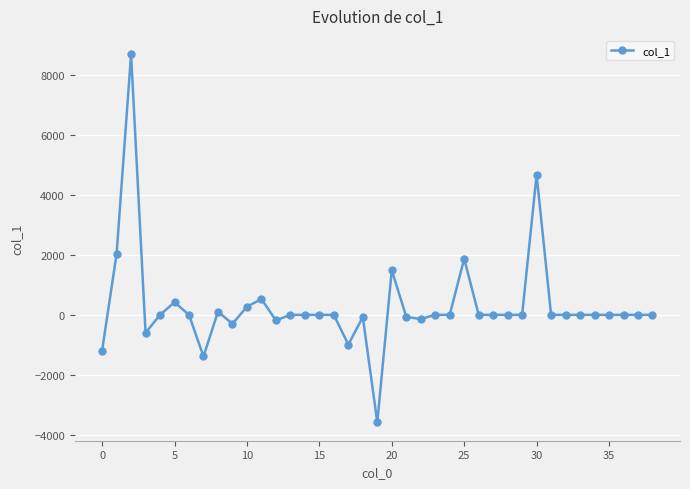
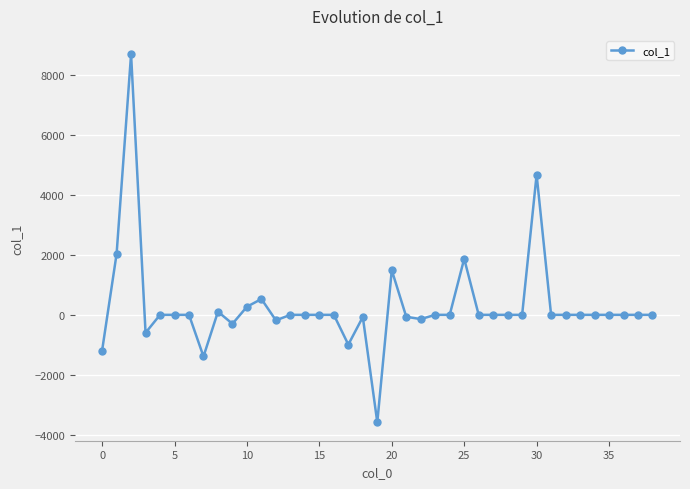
5: 400 -> 0
